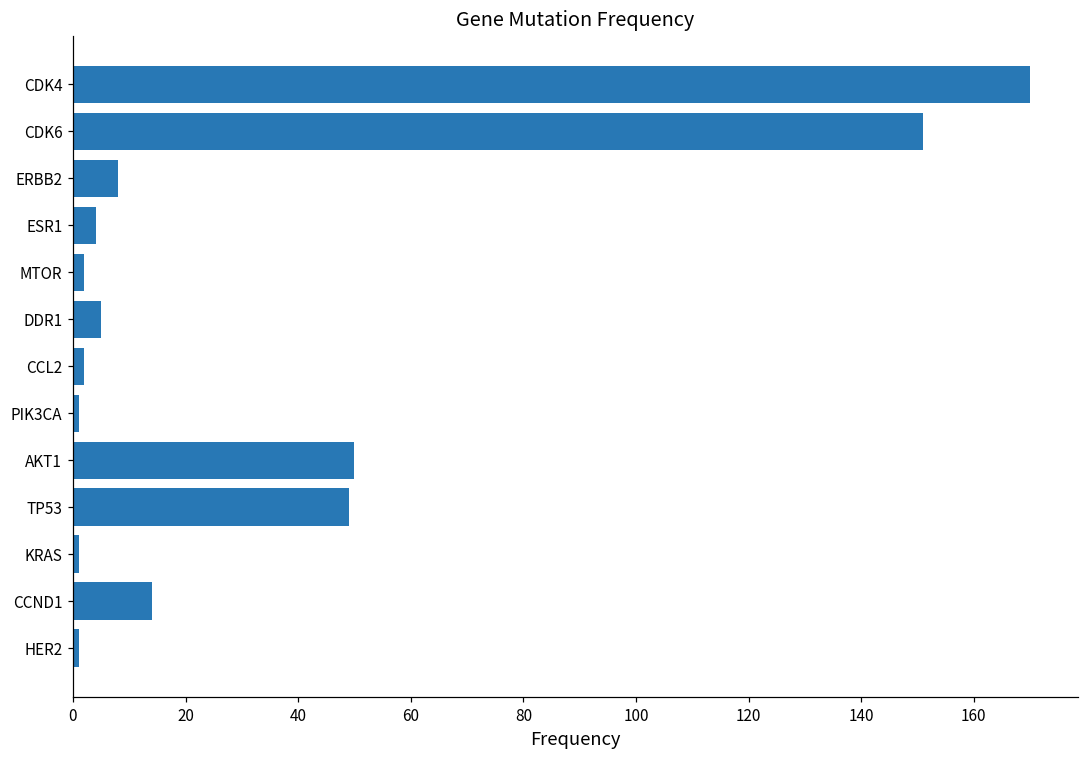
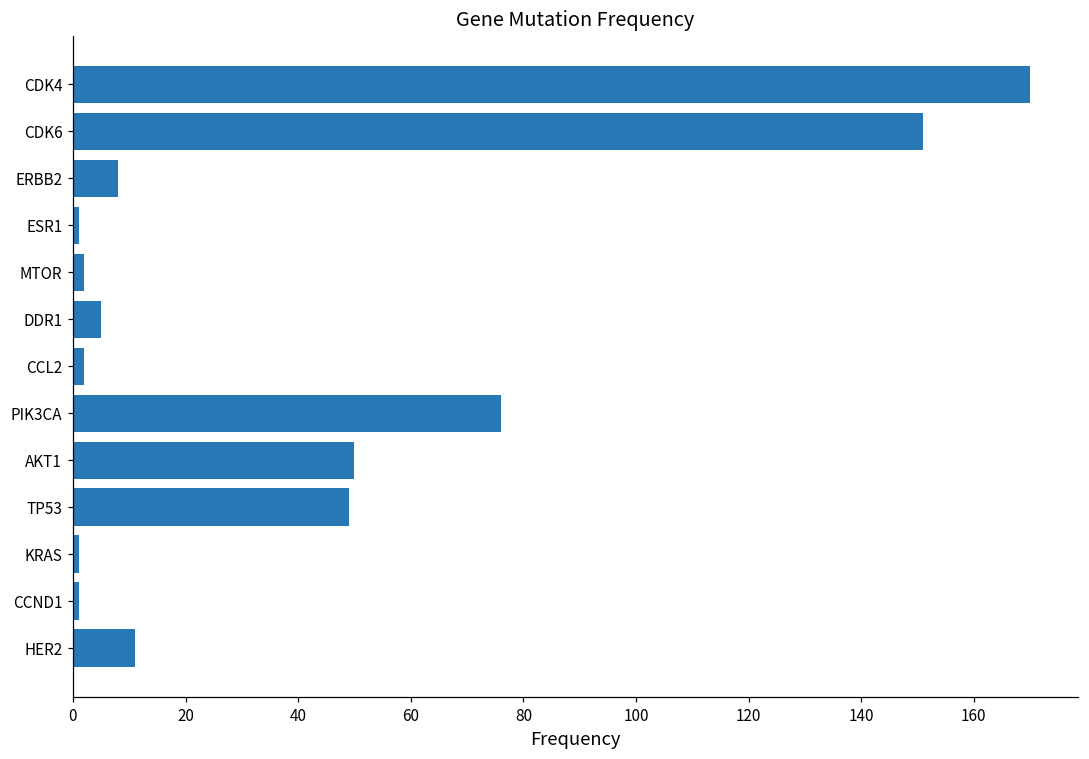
ESR1: 4 -> 1
PIK3CA: 1 -> 76
CCND1: 14 -> 1
HER2: 1 -> 11
